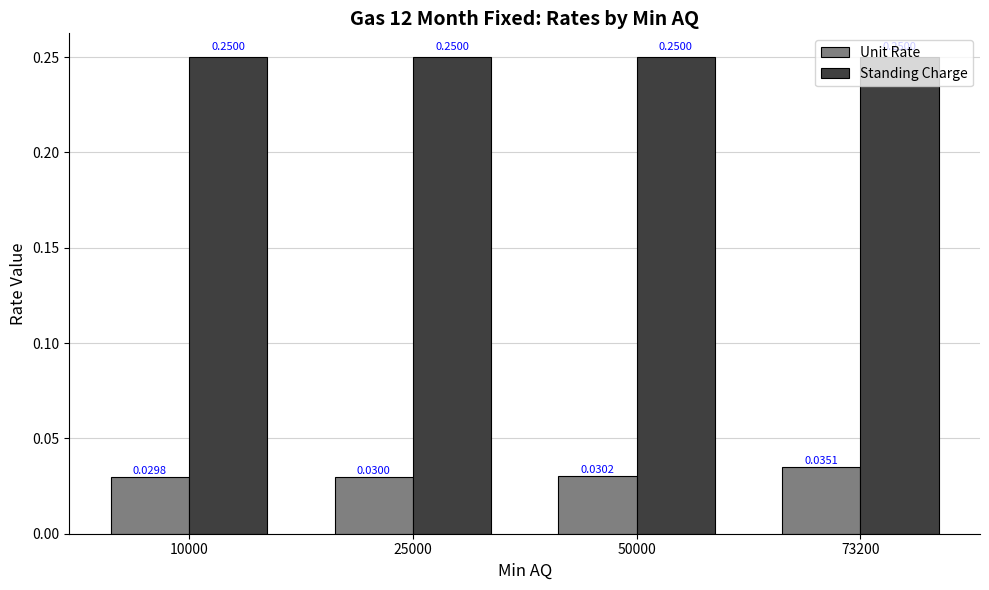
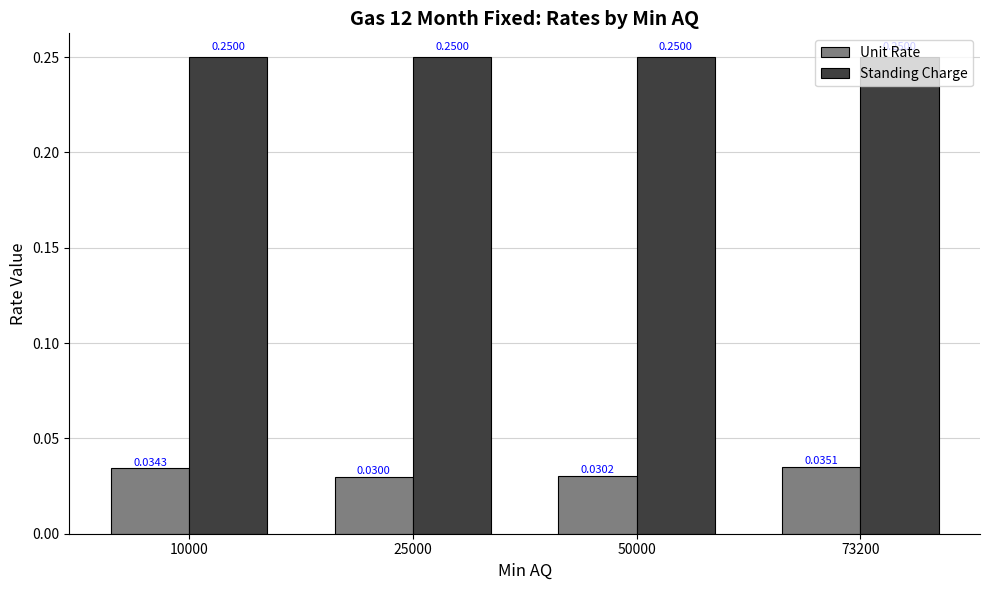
Unit Rate, 10000: 0.0298 -> 0.0343
